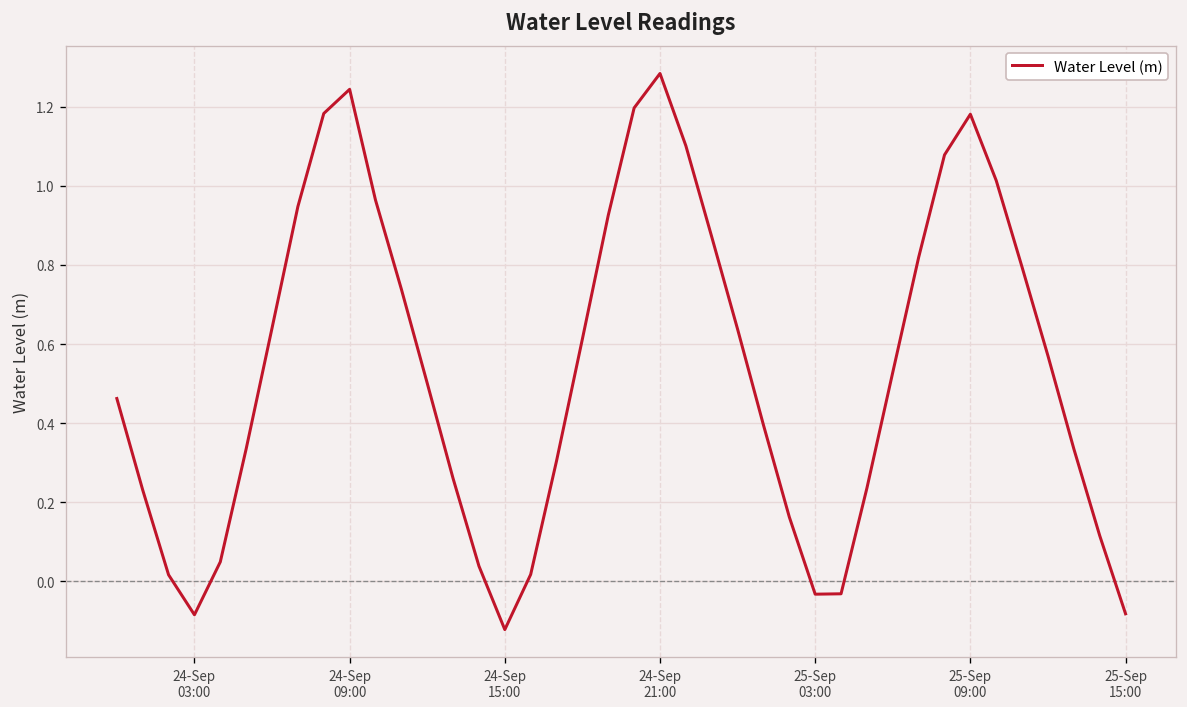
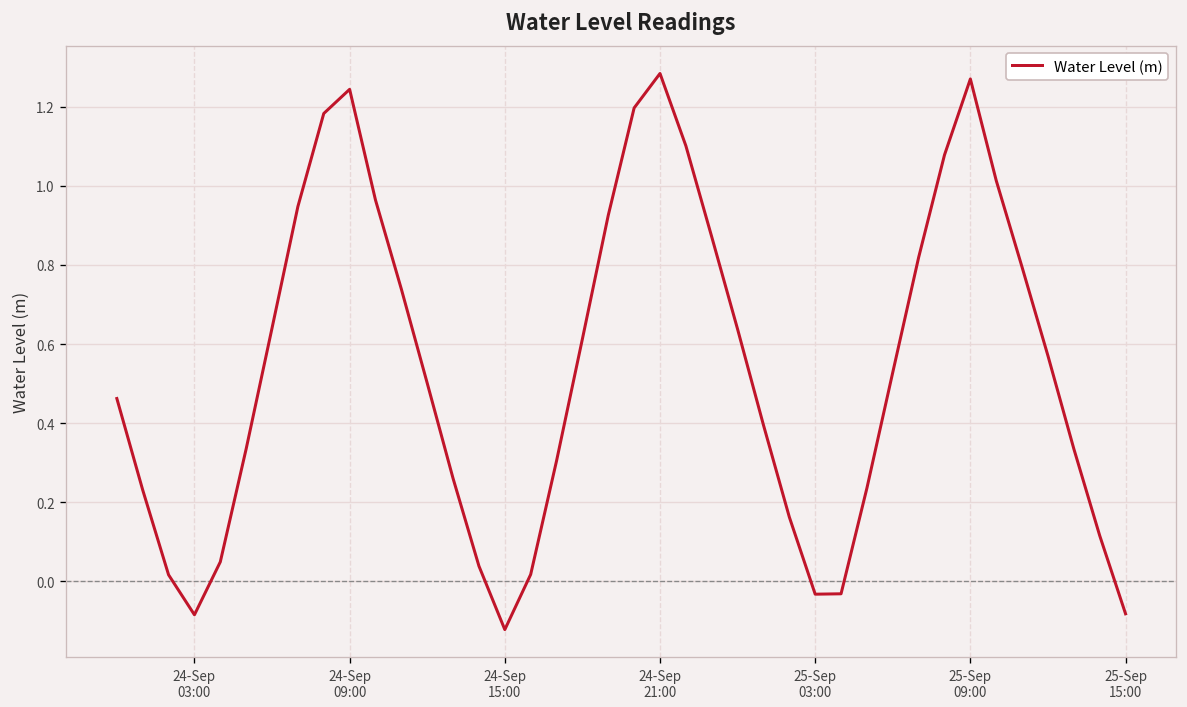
25-Sep 09:00: 1.18 -> 1.27
